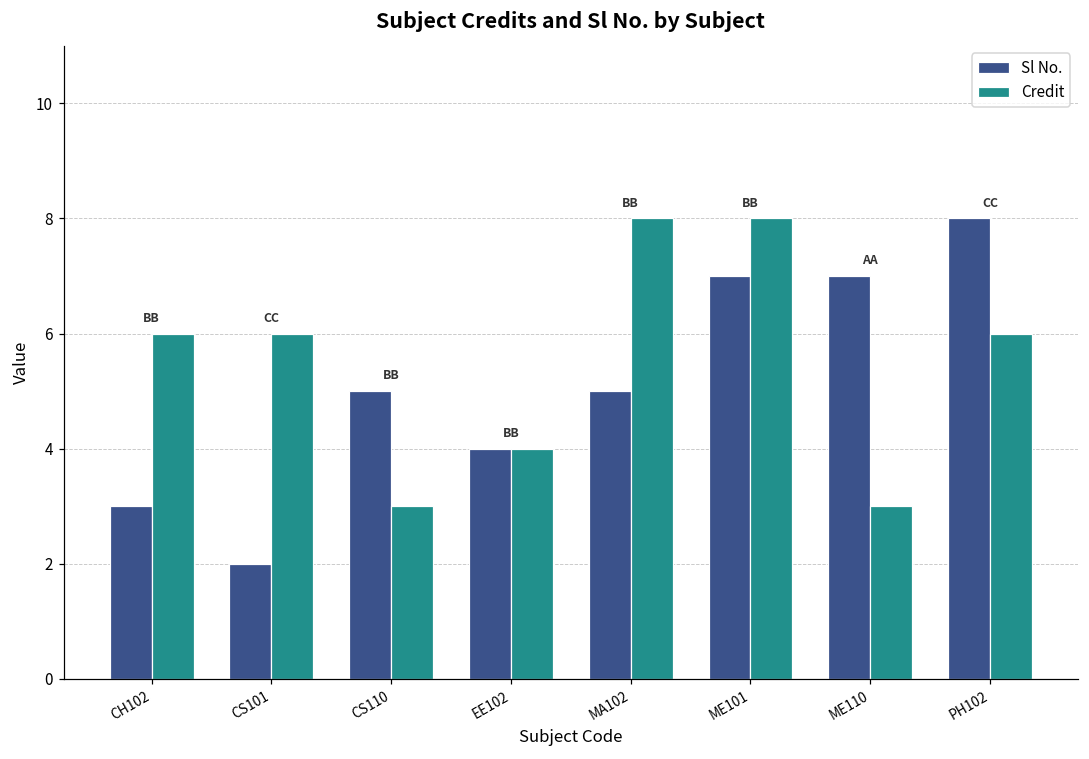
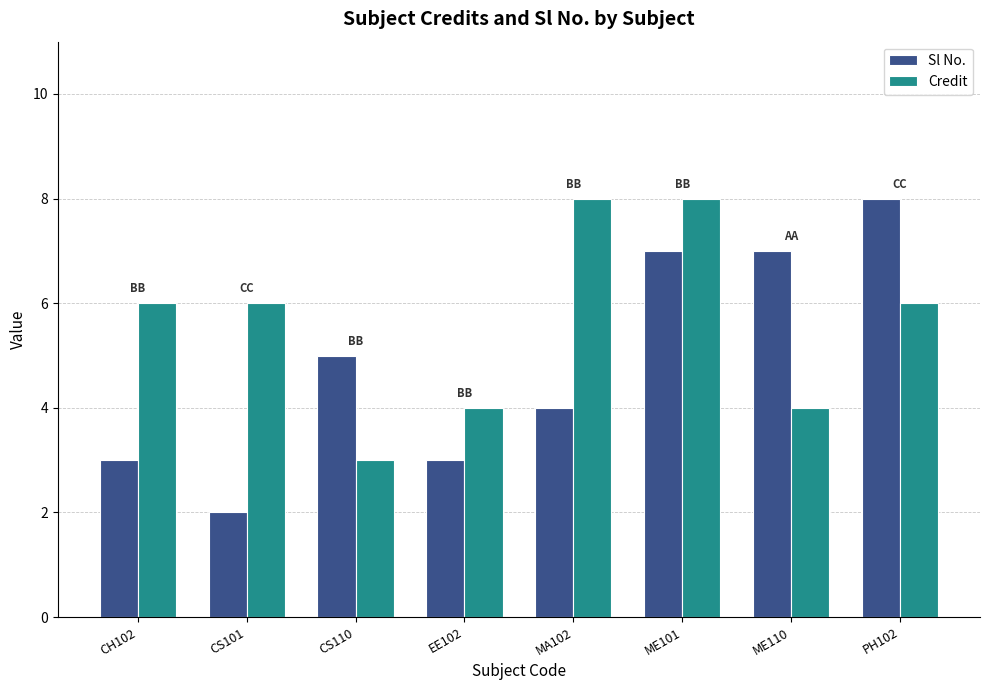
Sl No., EE102: 4 -> 3
Sl No., MA102: 5 -> 4
Credit, ME110: 3 -> 4
